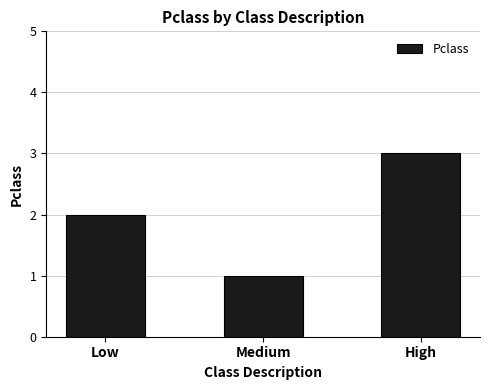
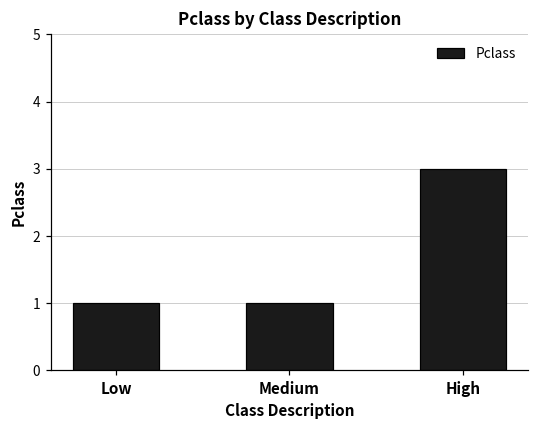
Low: 2 -> 1
